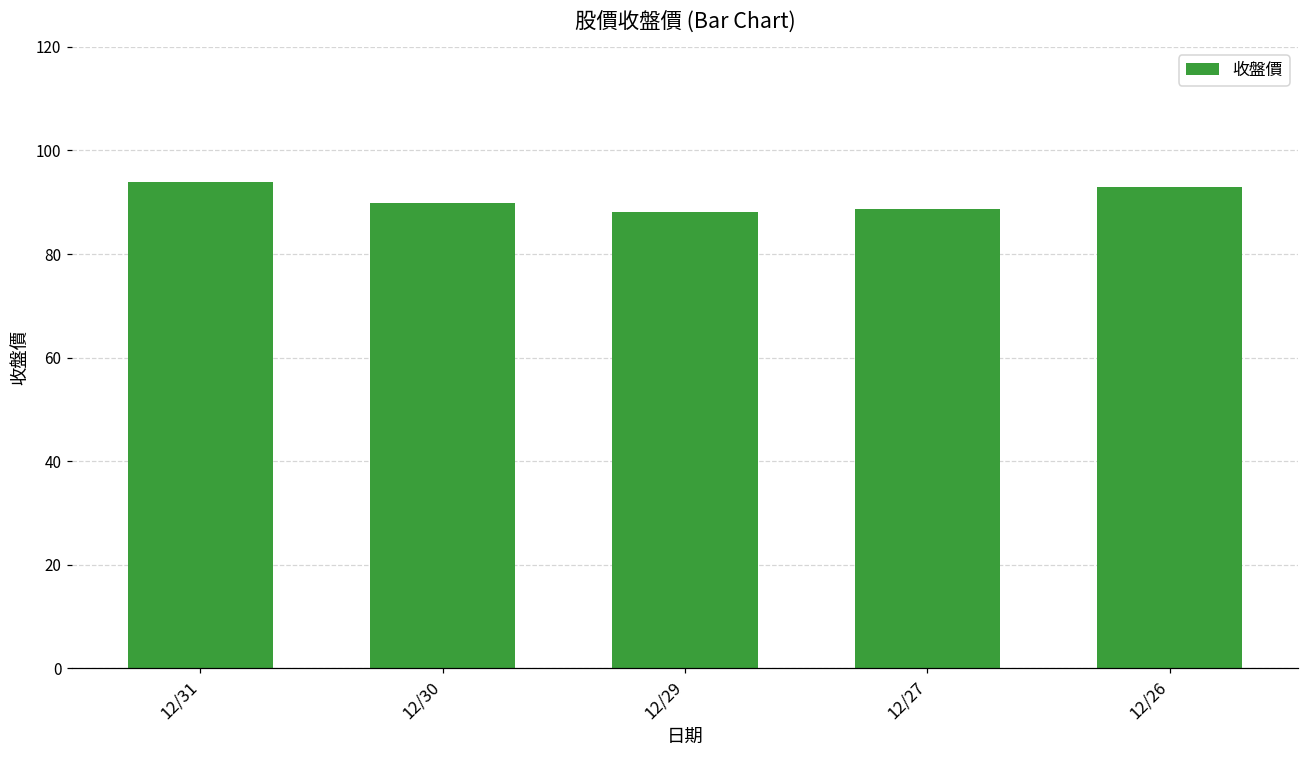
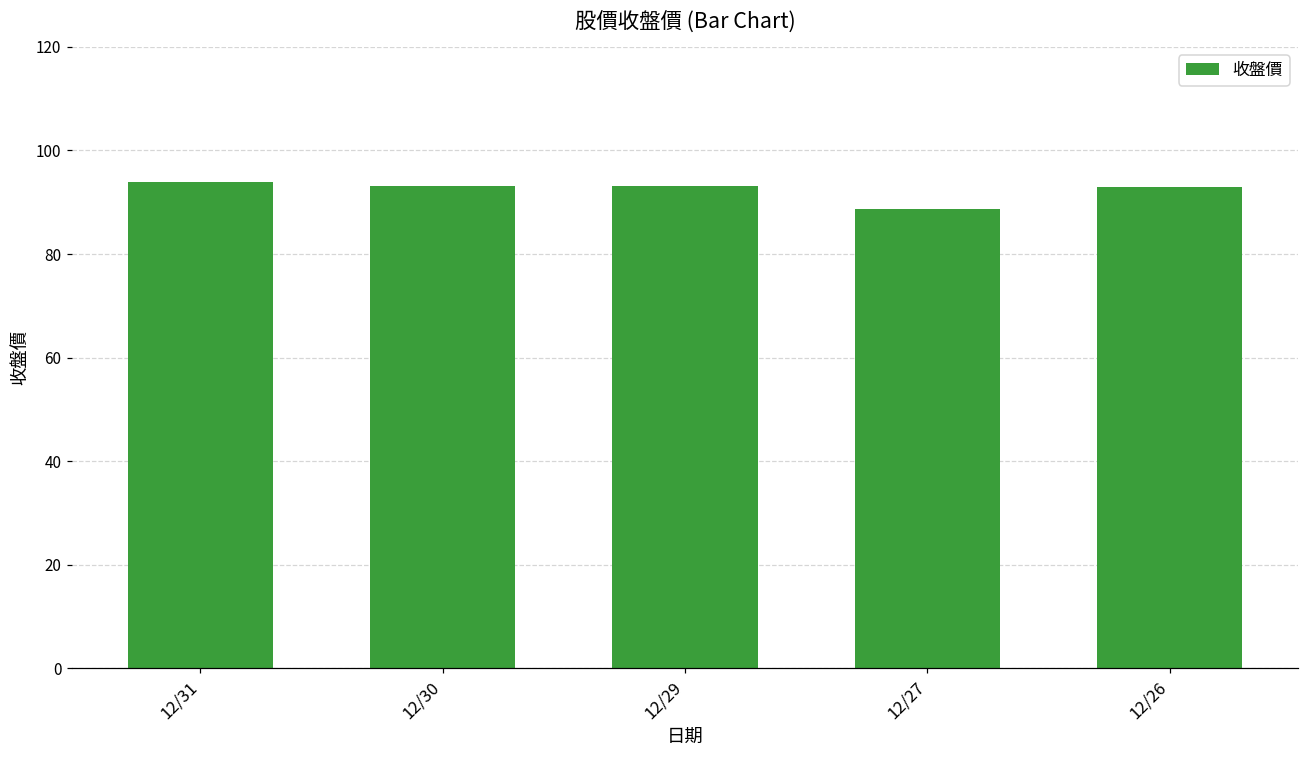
12/30: 90 -> 93
12/29: 88 -> 93
